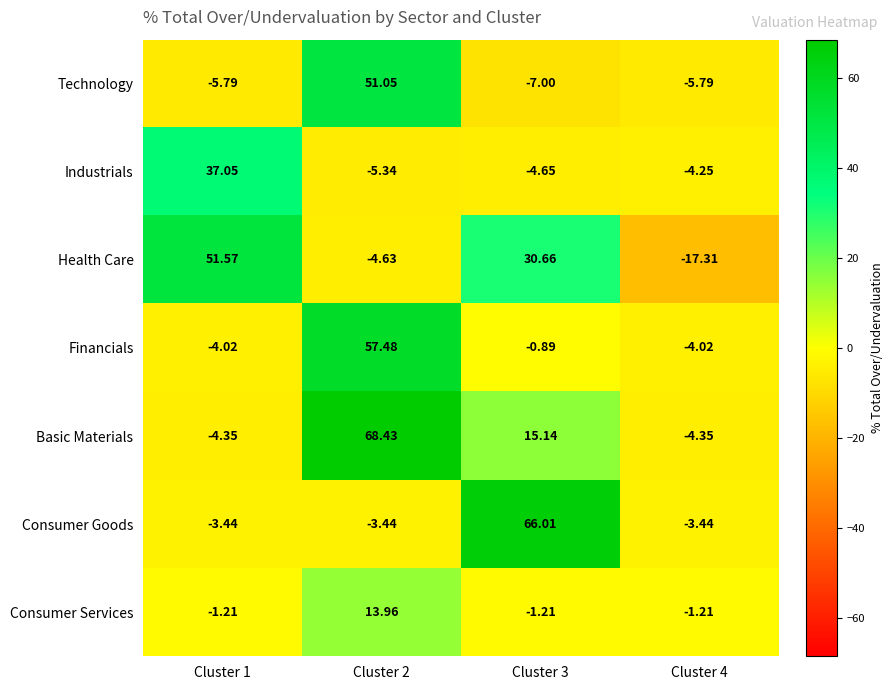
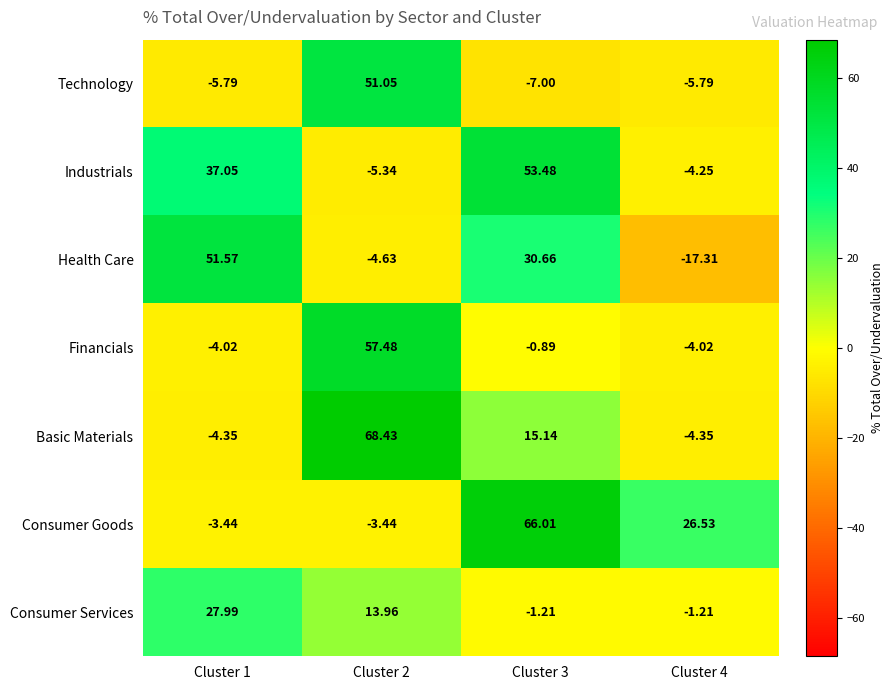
Industrials, Cluster 3: -4.65 -> 53.48
Consumer Goods, Cluster 4: -3.44 -> 26.53
Consumer Services, Cluster 1: -1.21 -> 27.99
